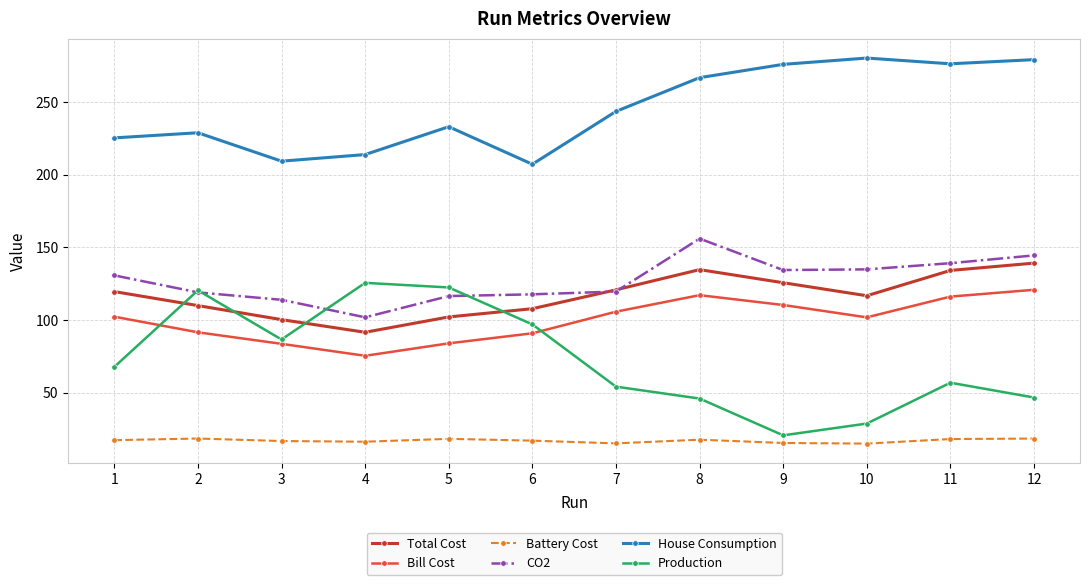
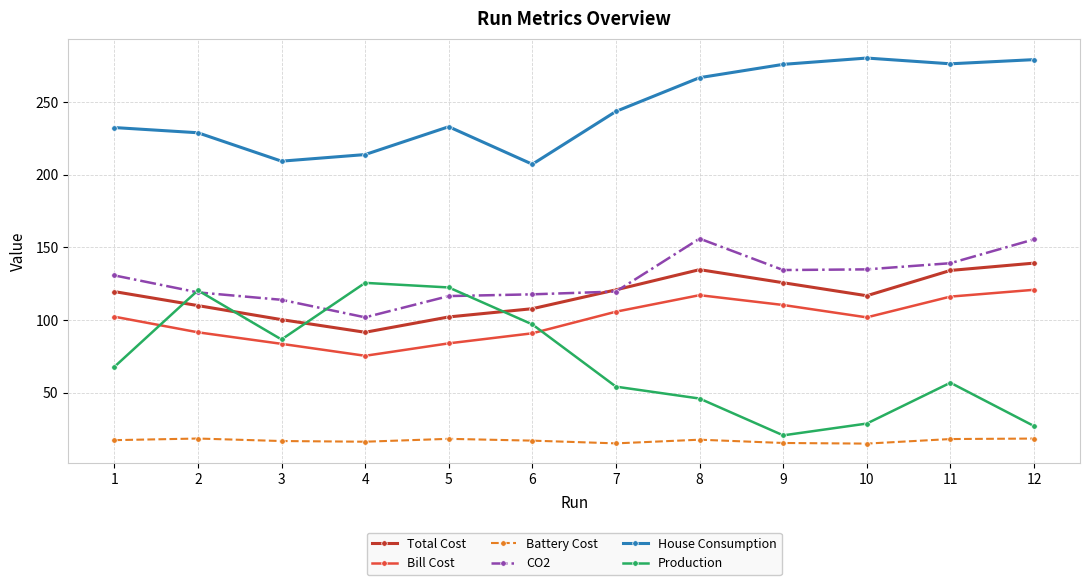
House Consumption, 1: 225 -> 232
CO2, 12: 144 -> 155
Production, 12: 47 -> 27
